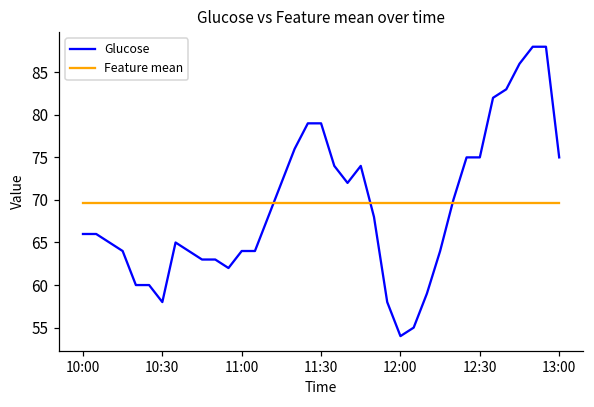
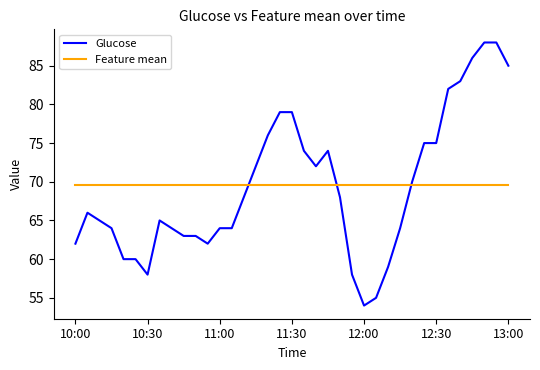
Glucose, 10:00: 66 -> 62
Glucose, 13:00: 75 -> 85
